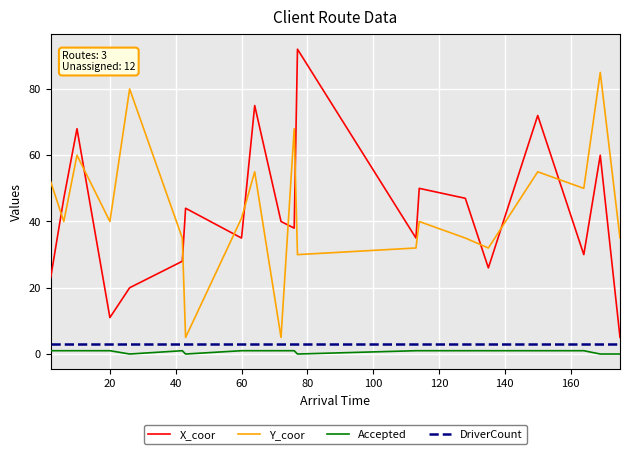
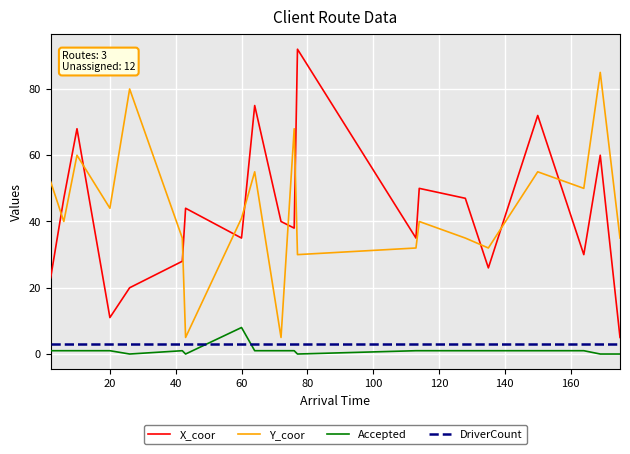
Y_coor, 20: 40 -> 44
Accepted, 60: 1 -> 8
